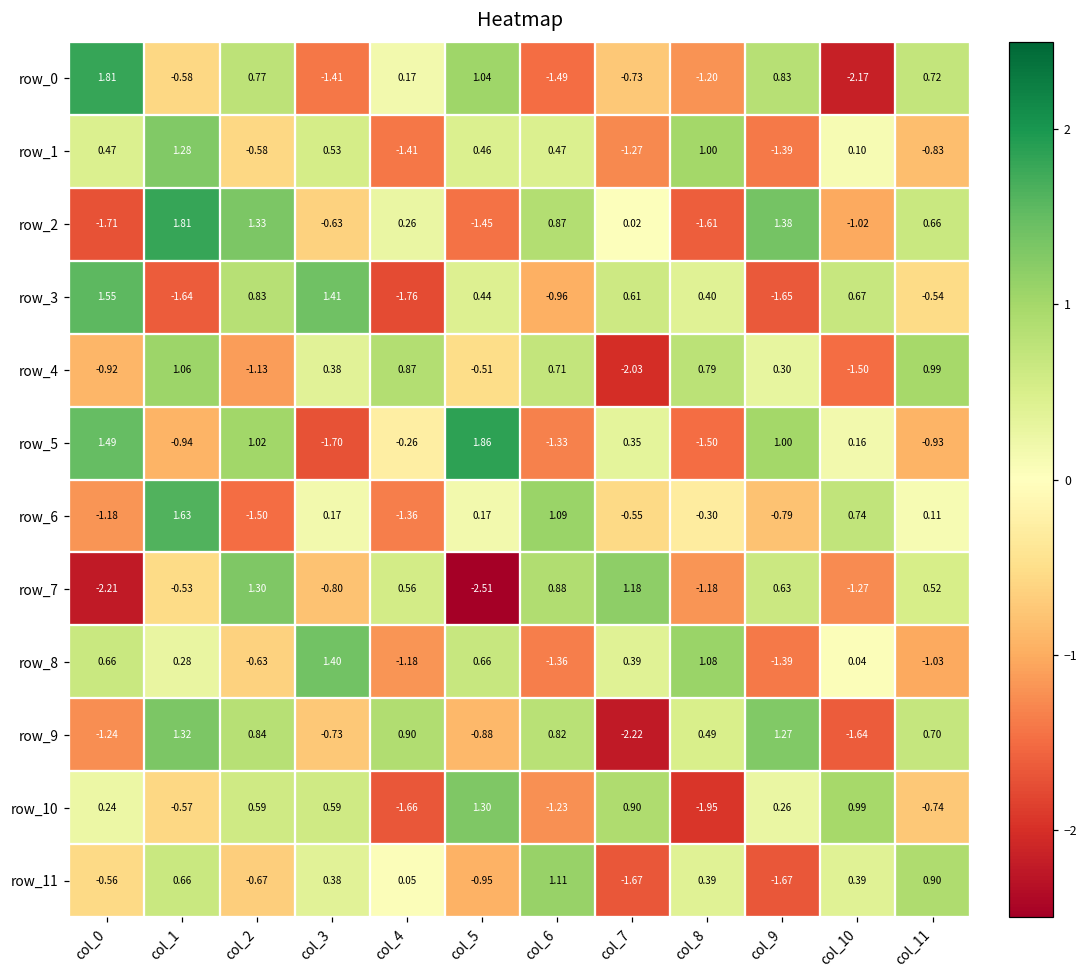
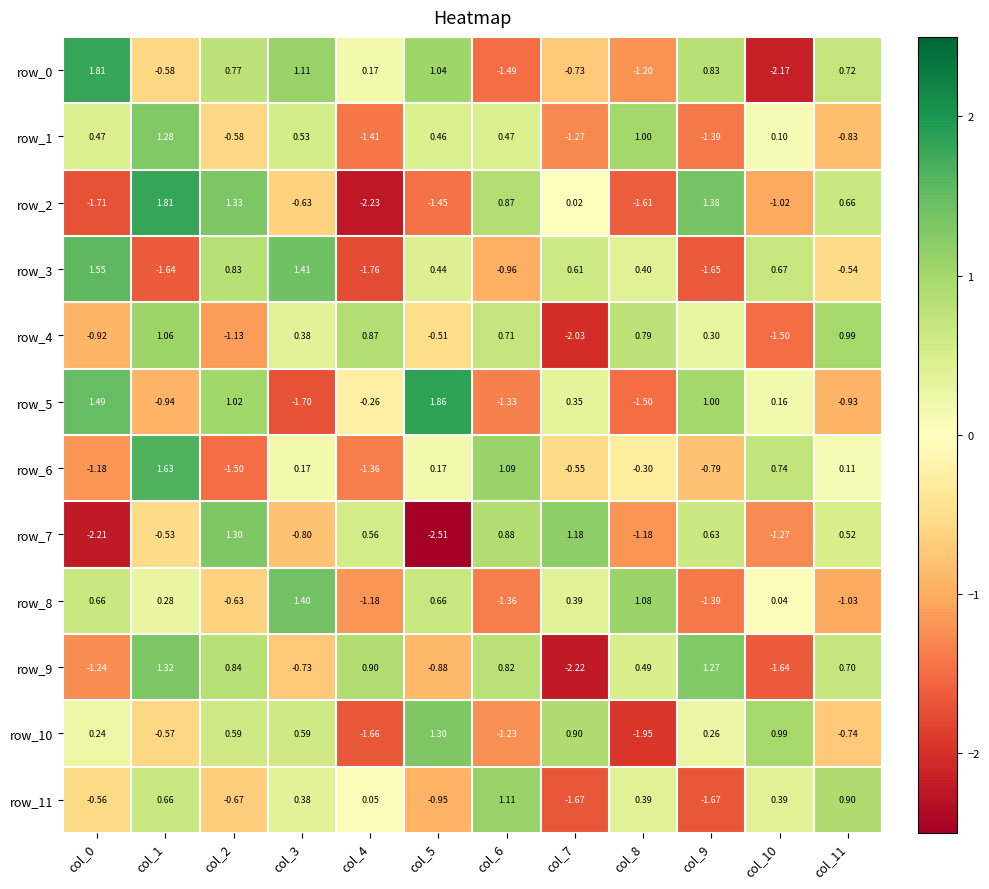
row_0, col_3: -1.41 -> 1.11
row_2, col_4: 0.26 -> -2.23
